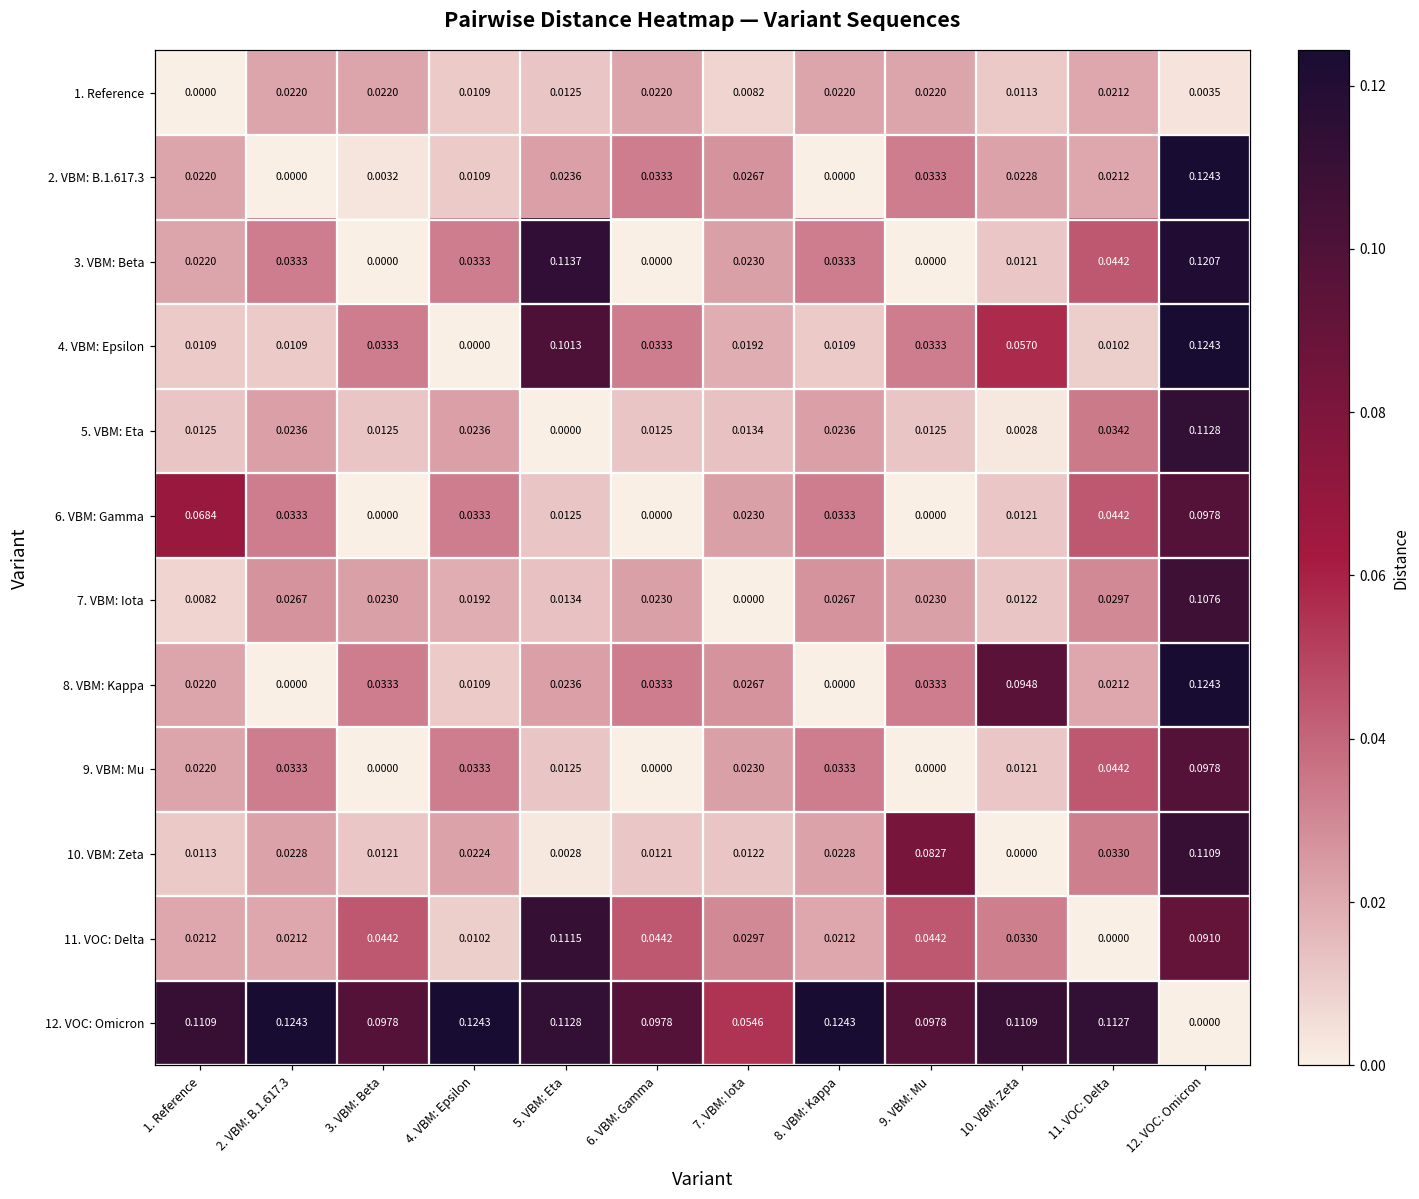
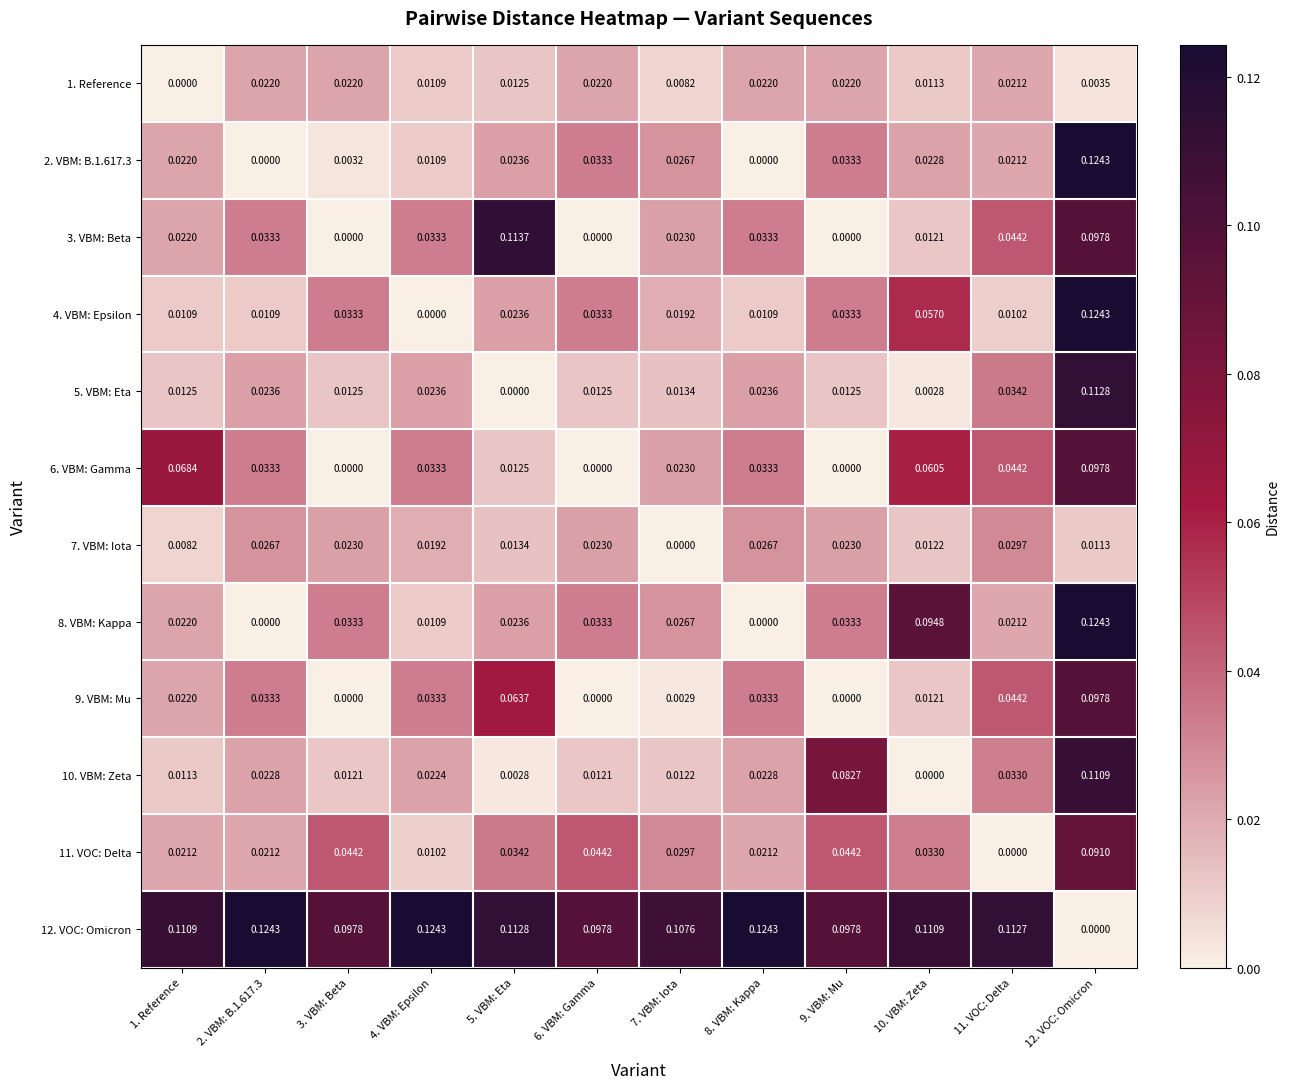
3. VBM: Beta, 12. VOC: Omicron: 0.1207 -> 0.0978
4. VBM: Epsilon, 5. VBM: Eta: 0.1013 -> 0.0236
6. VBM: Gamma, 10. VBM: Zeta: 0.0121 -> 0.0605
7. VBM: Iota, 12. VOC: Omicron: 0.1076 -> 0.0113
9. VBM: Mu, 5. VBM: Eta: 0.0125 -> 0.0637
9. VBM: Mu, 7. VBM: Iota: 0.0230 -> 0.0029
11. VOC: Delta, 5. VBM: Eta: 0.1115 -> 0.0342
12. VOC: Omicron, 7. VBM: Iota: 0.0546 -> 0.1076
